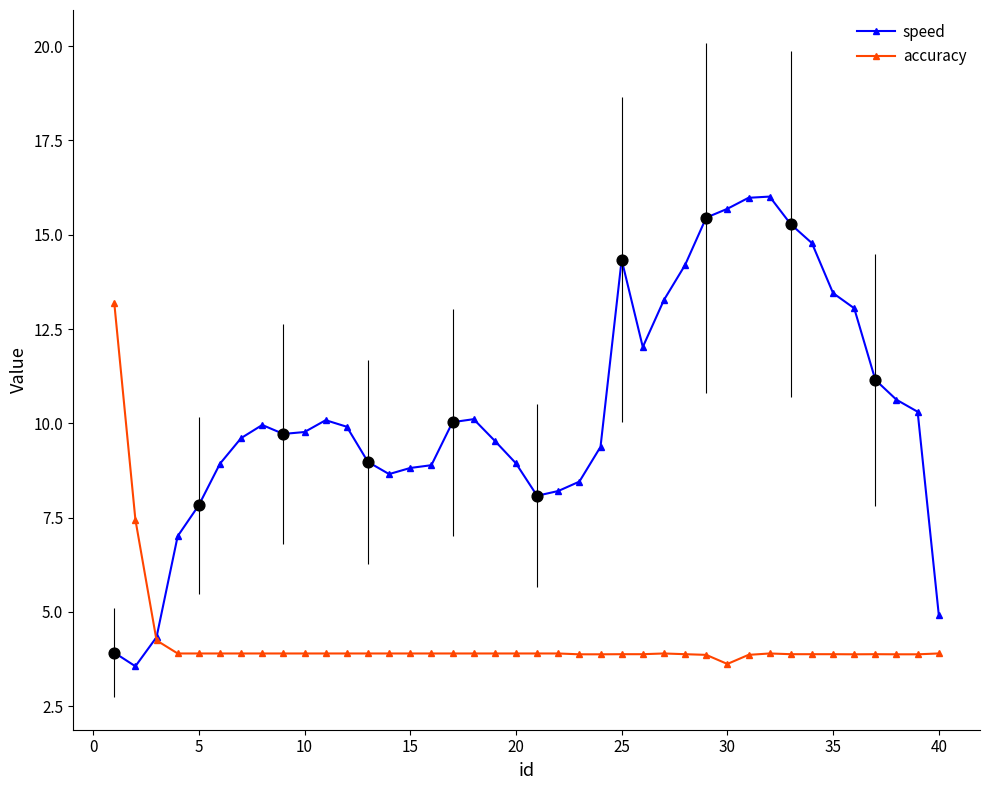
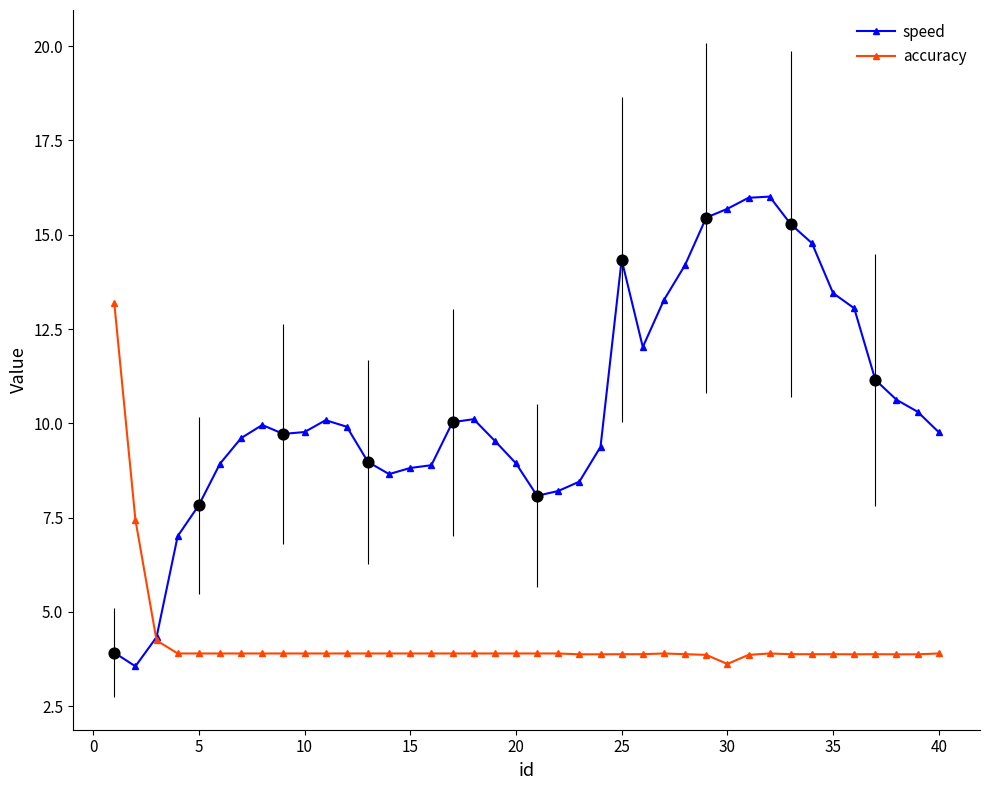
speed, 40: 4.9 -> 9.8
